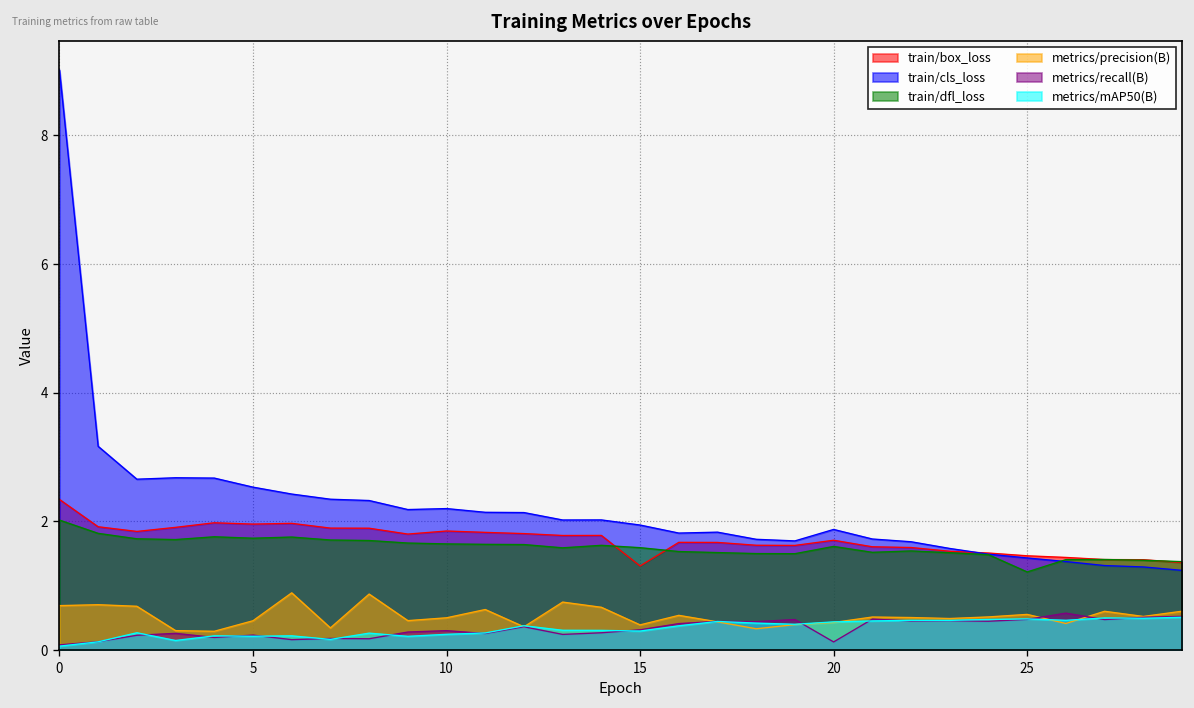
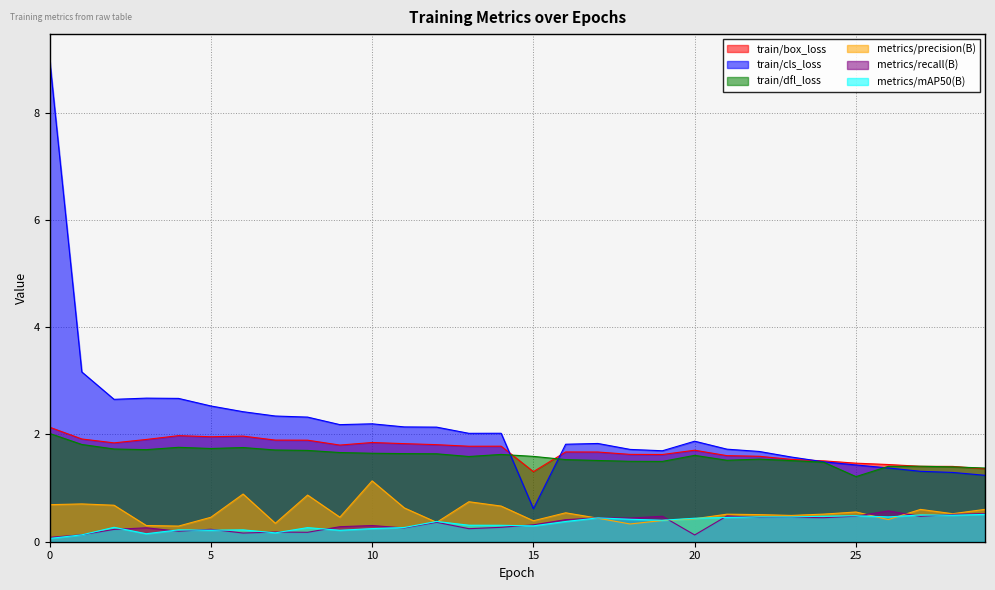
train/box_loss, 0: 2.3 -> 2.1
metrics/precision(B), 10: 0.5 -> 1.1
train/cls_loss, 15: 1.9 -> 0.6
